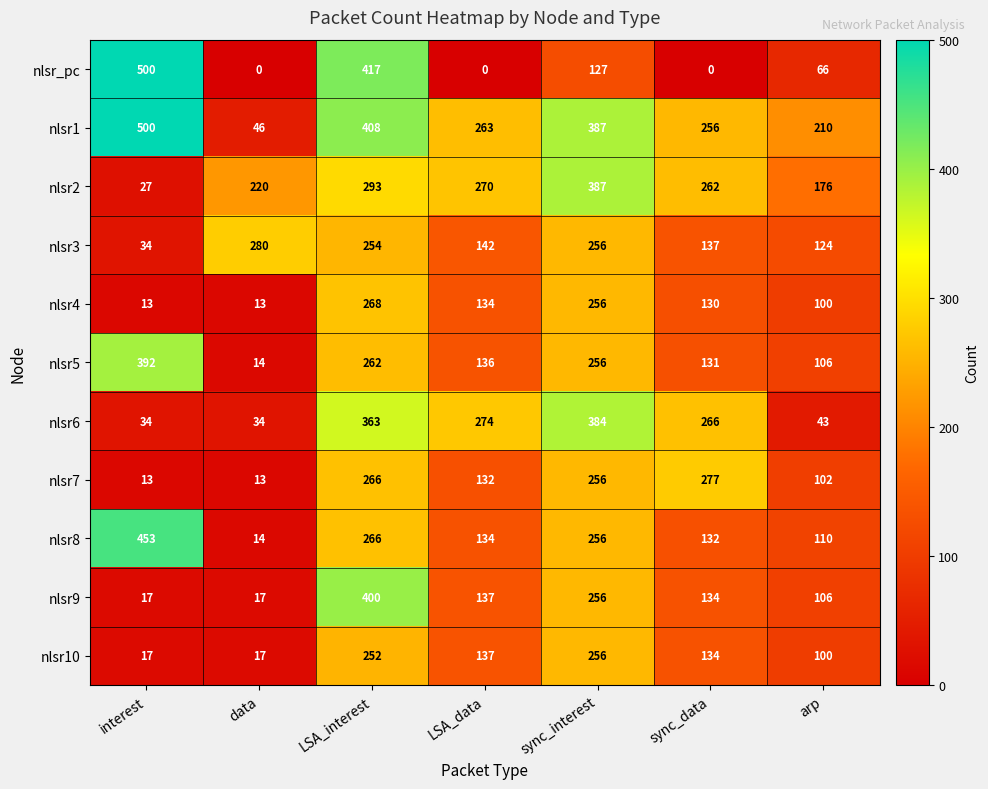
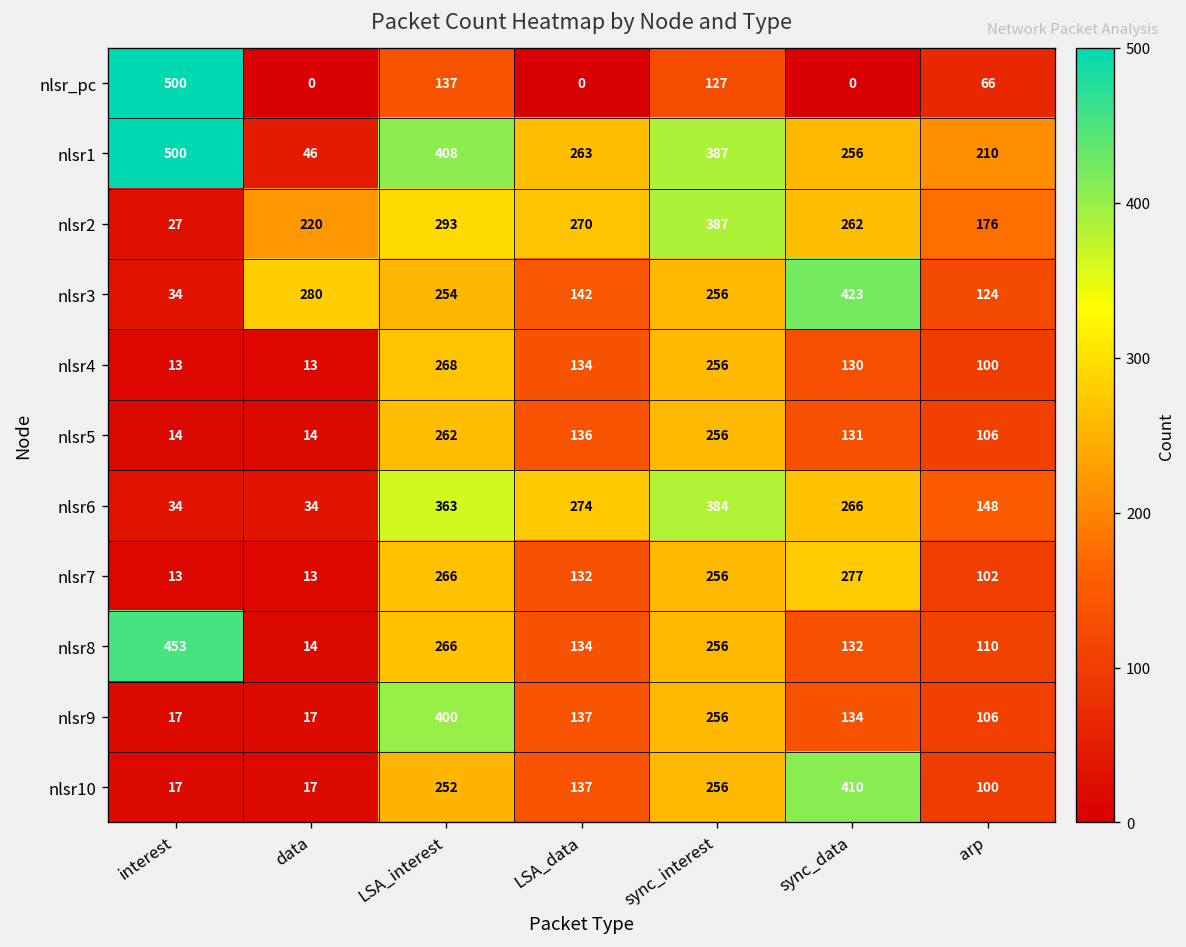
nlsr_pc, LSA_interest: 417 -> 137
nlsr3, sync_data: 137 -> 423
nlsr5, interest: 392 -> 14
nlsr6, arp: 43 -> 148
nlsr10, sync_data: 134 -> 410
